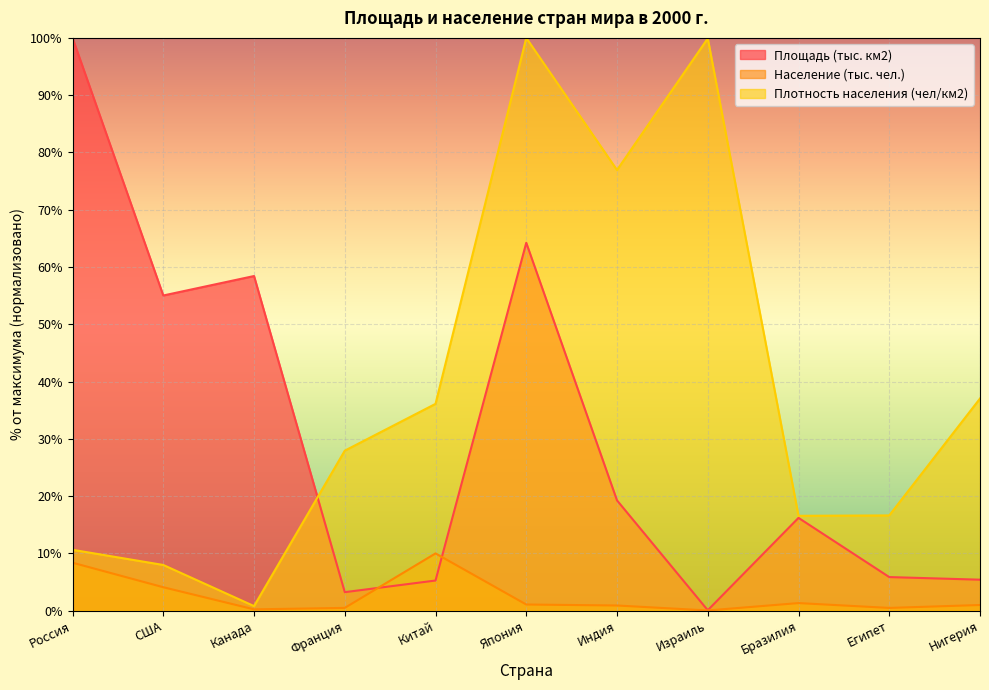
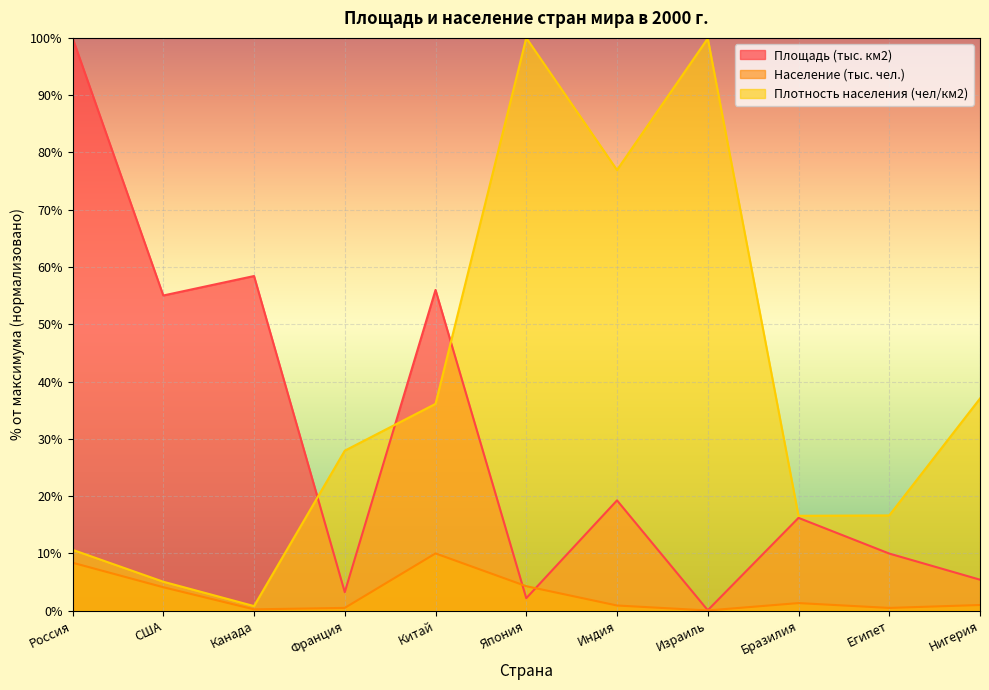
Плотность населения (чел/км2), США: 8% -> 5%
Площадь (тыс. км2), Китай: 5% -> 56%
Площадь (тыс. км2), Япония: 64% -> 2%
Население (тыс. чел.), Япония: 1% -> 4%
Площадь (тыс. км2), Египет: 6% -> 10%
